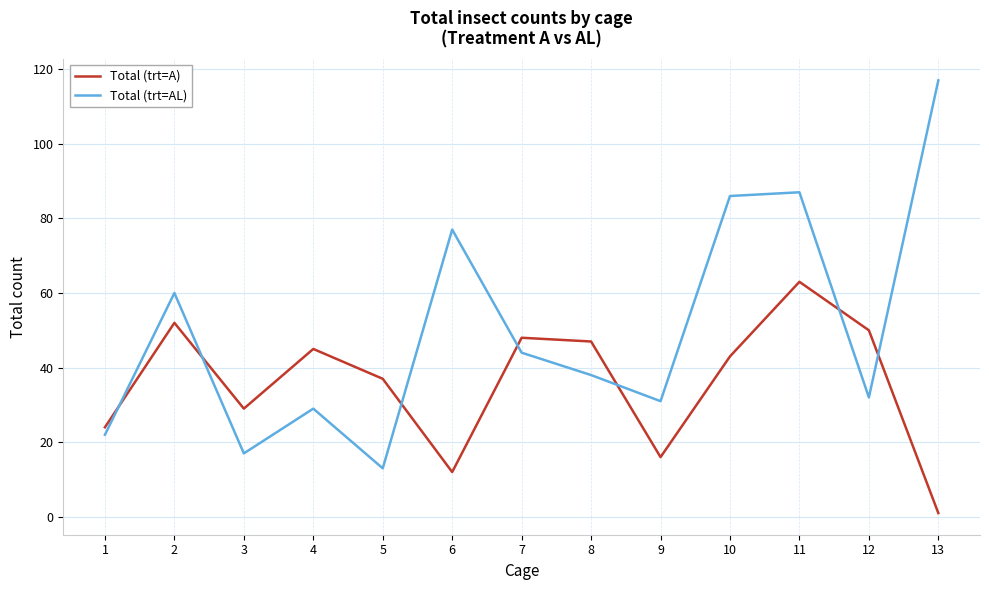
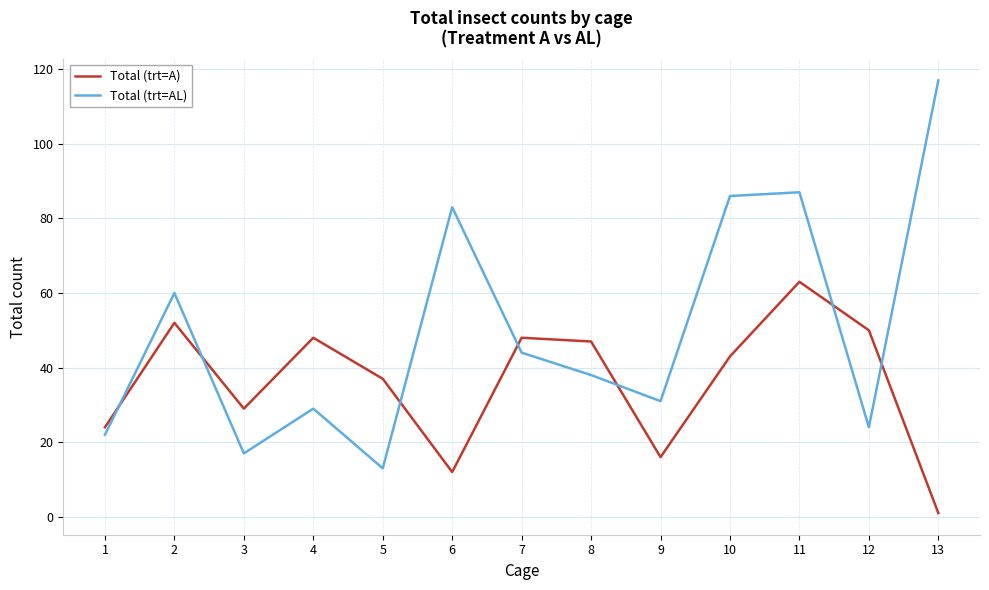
Total (trt=A), 4: 45 -> 48
Total (trt=AL), 6: 77 -> 83
Total (trt=AL), 12: 32 -> 24
